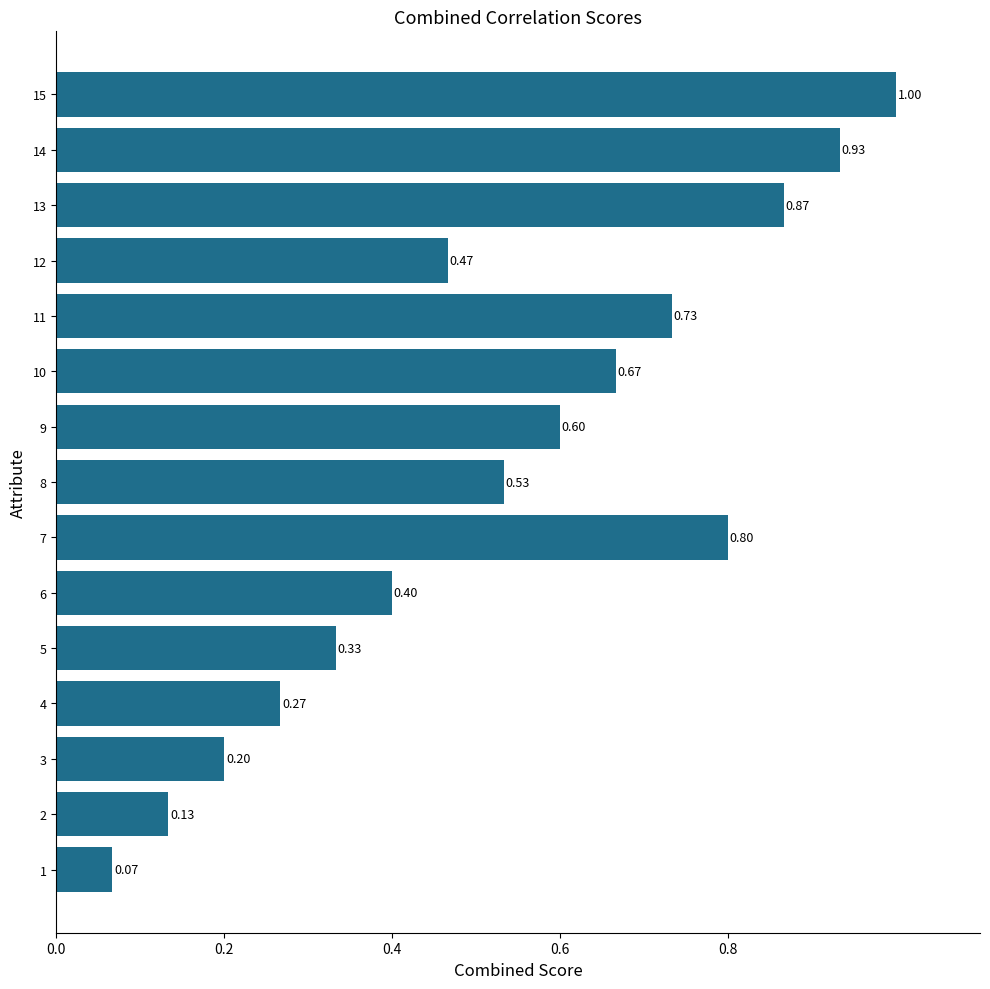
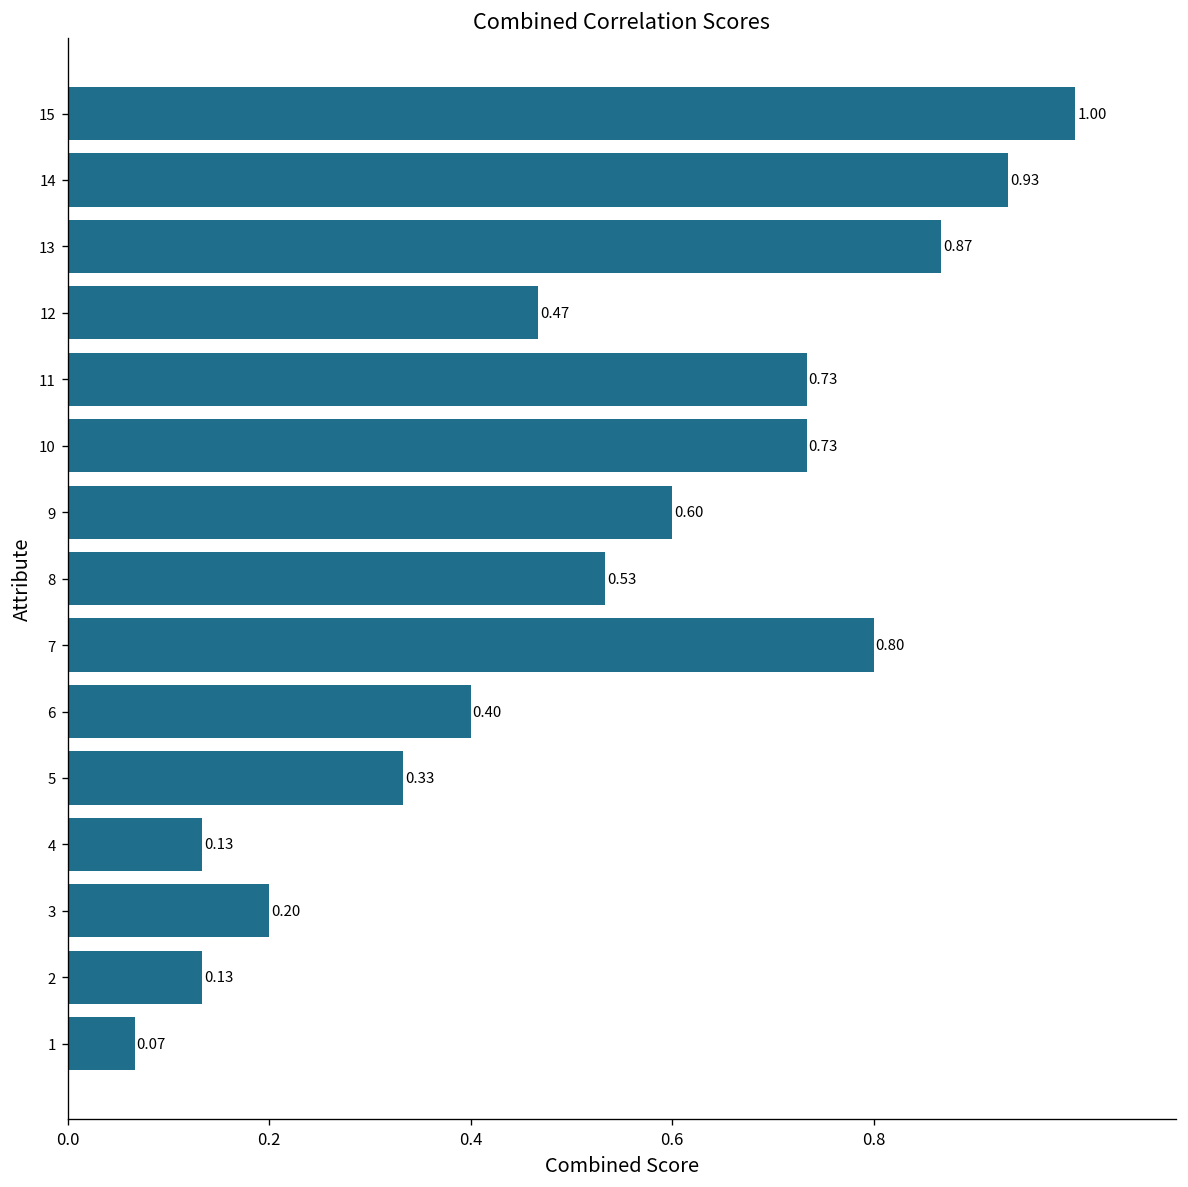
10: 0.67 -> 0.73
4: 0.27 -> 0.13
